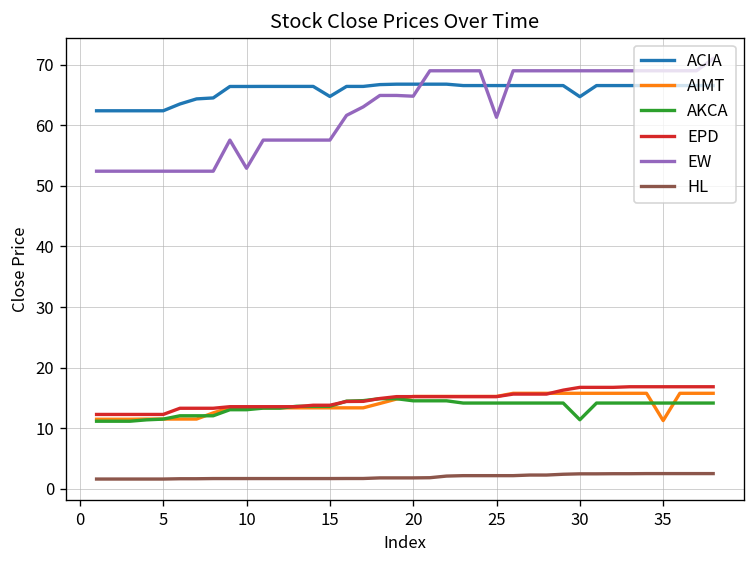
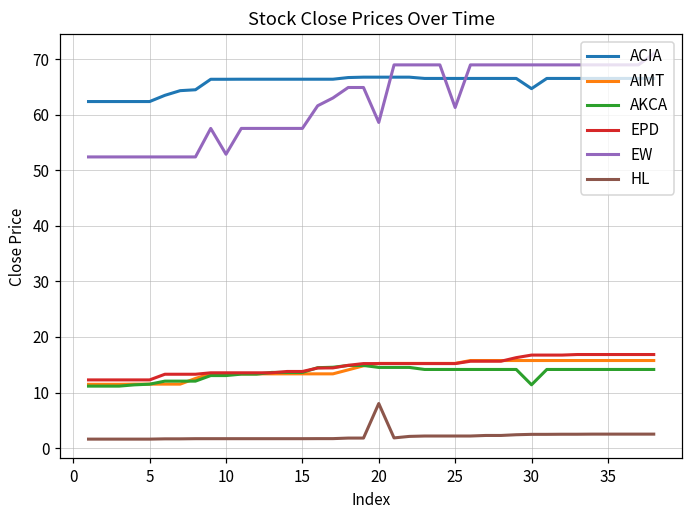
ACIA, 15: 65 -> 66
EW, 20: 65 -> 59
HL, 20: 2 -> 8
AIMT, 35: 11 -> 16
